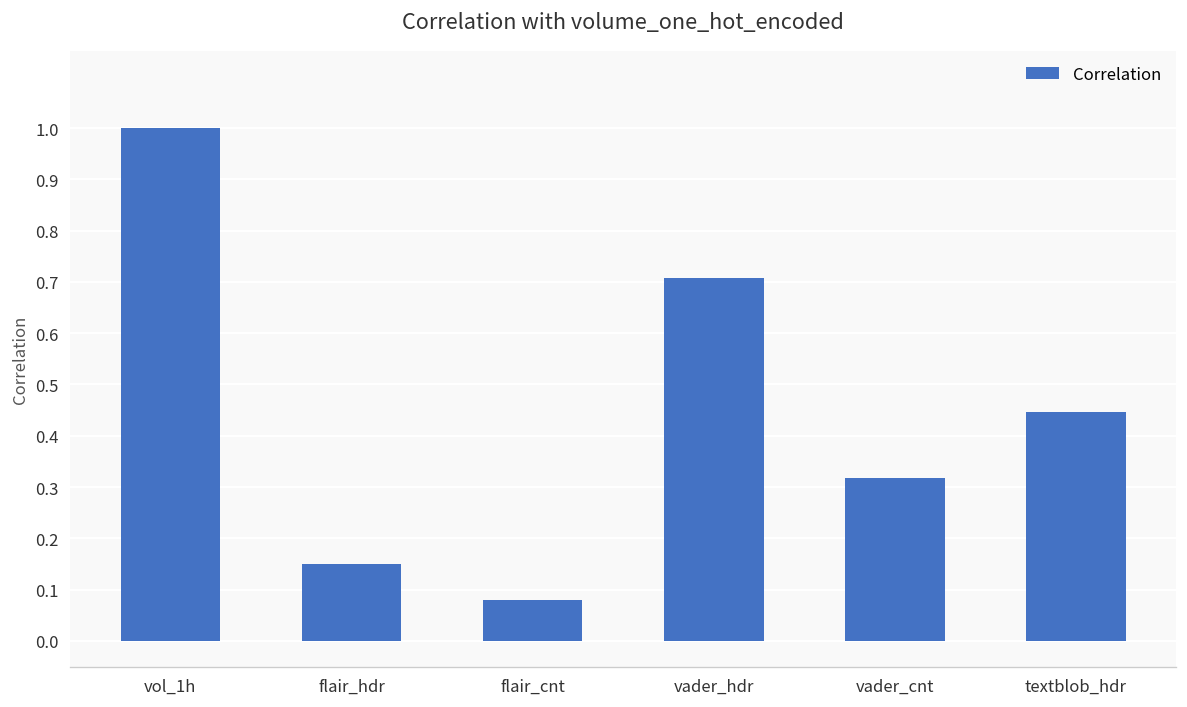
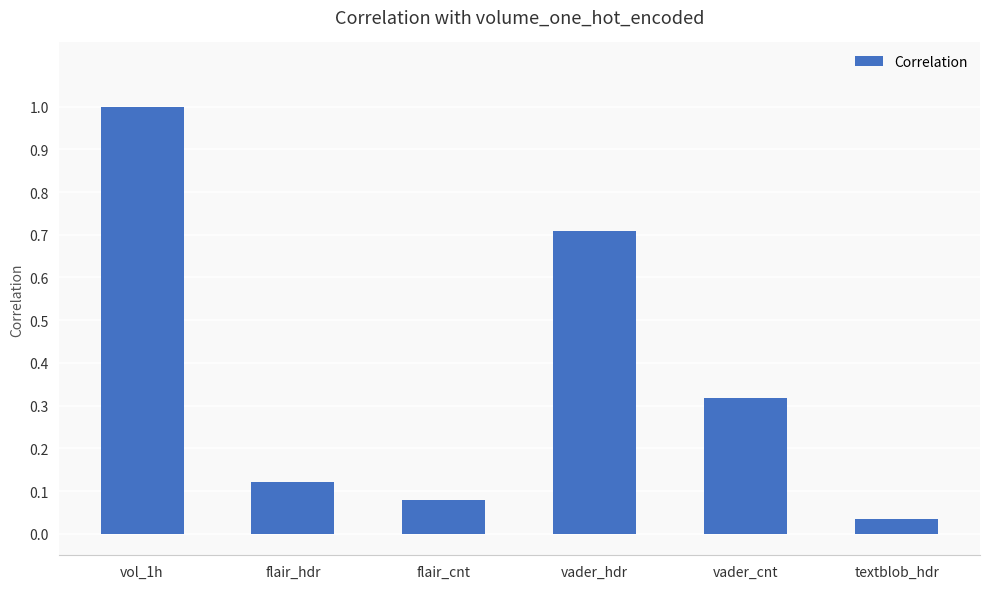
flair_hdr: 0.15 -> 0.12
textblob_hdr: 0.45 -> 0.04
